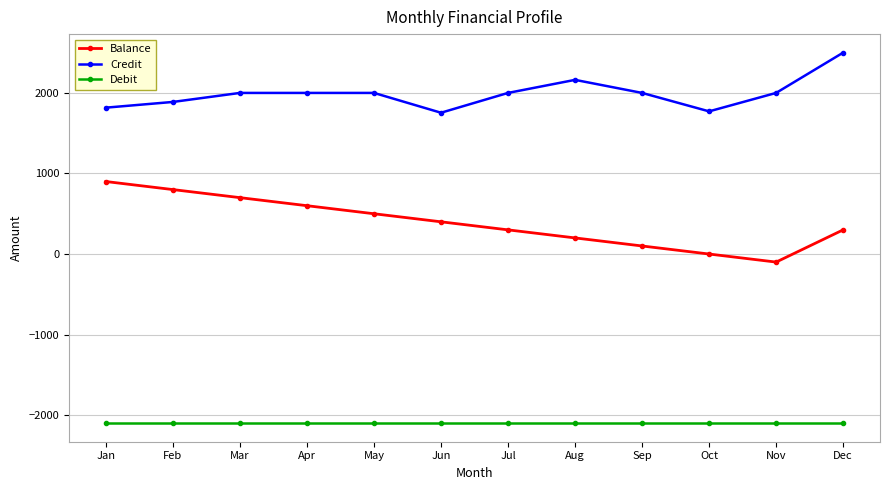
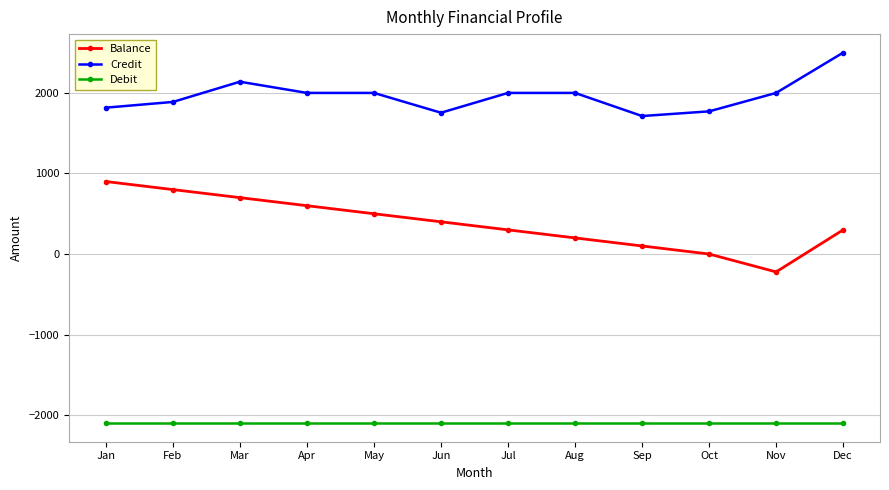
Credit, Mar: 2000 -> 2100
Credit, Aug: 2200 -> 2000
Credit, Sep: 2000 -> 1700
Balance, Nov: -100 -> -200
